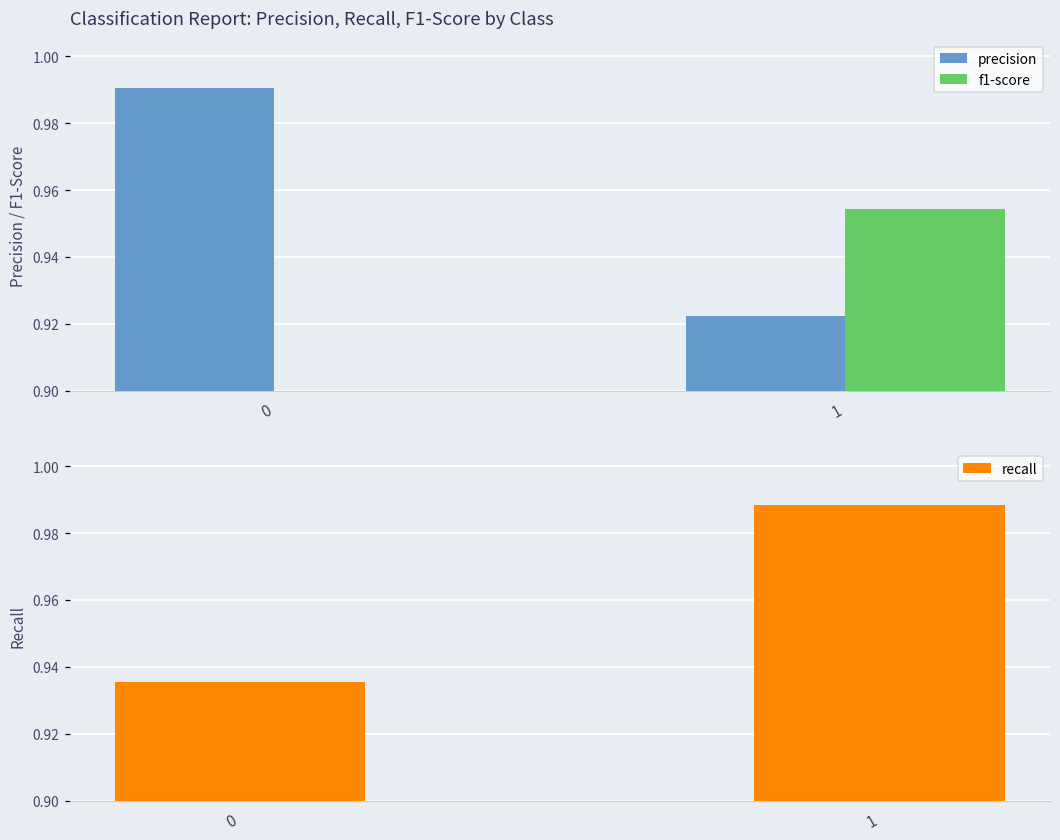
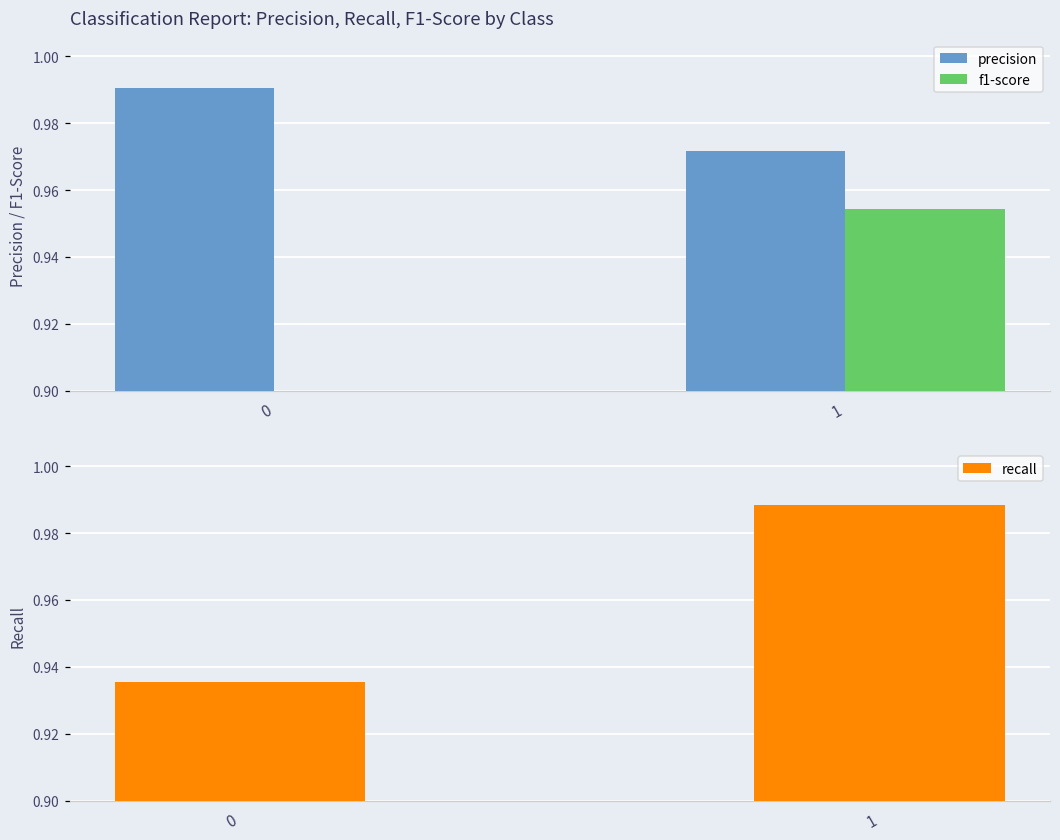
Classification Report: Precision, Recall, F1-Score by Class, precision, 1: 0.922 -> 0.972
